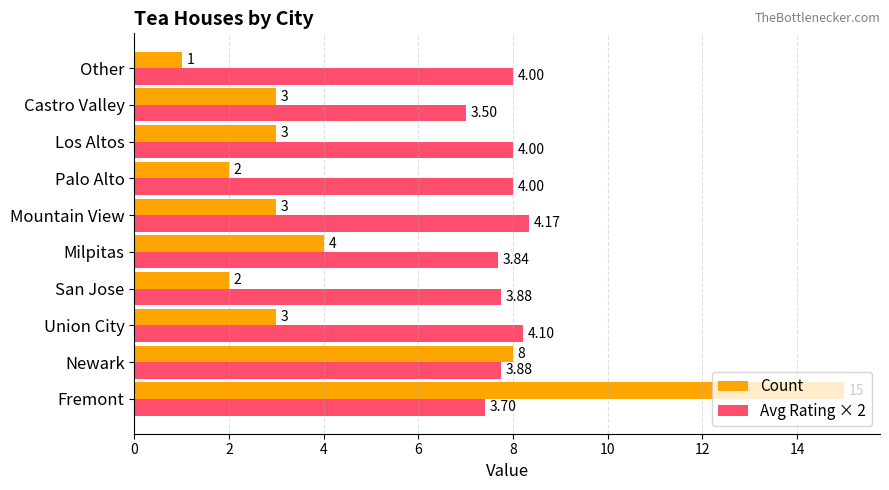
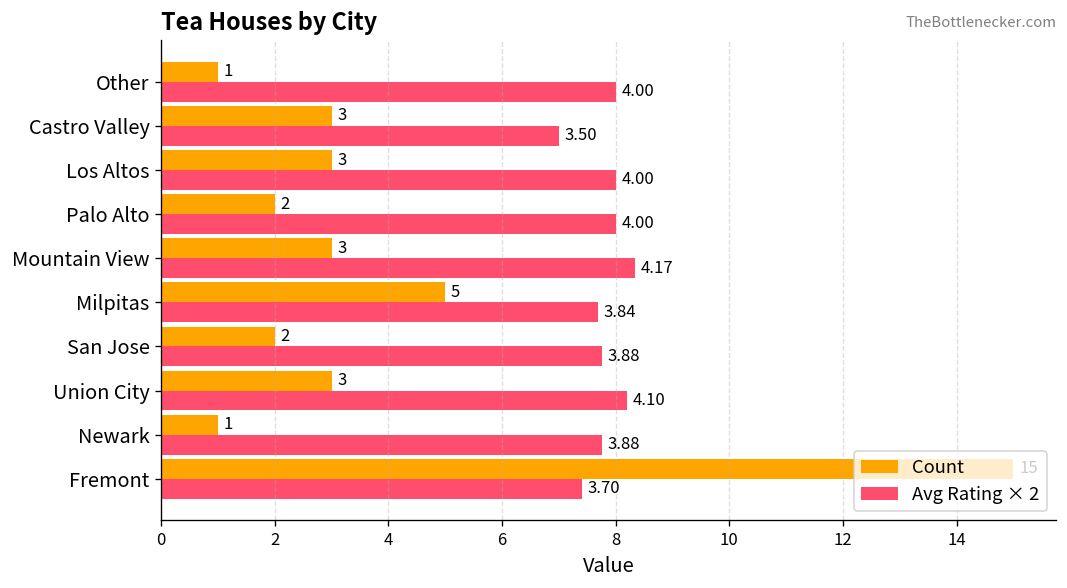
Count, Milpitas: 4 -> 5
Count, Newark: 8 -> 1
